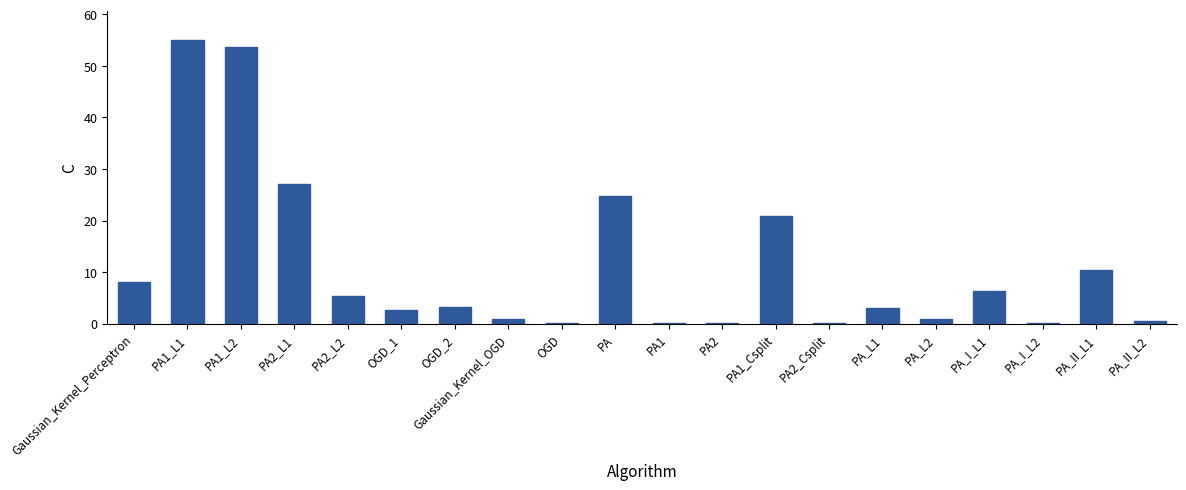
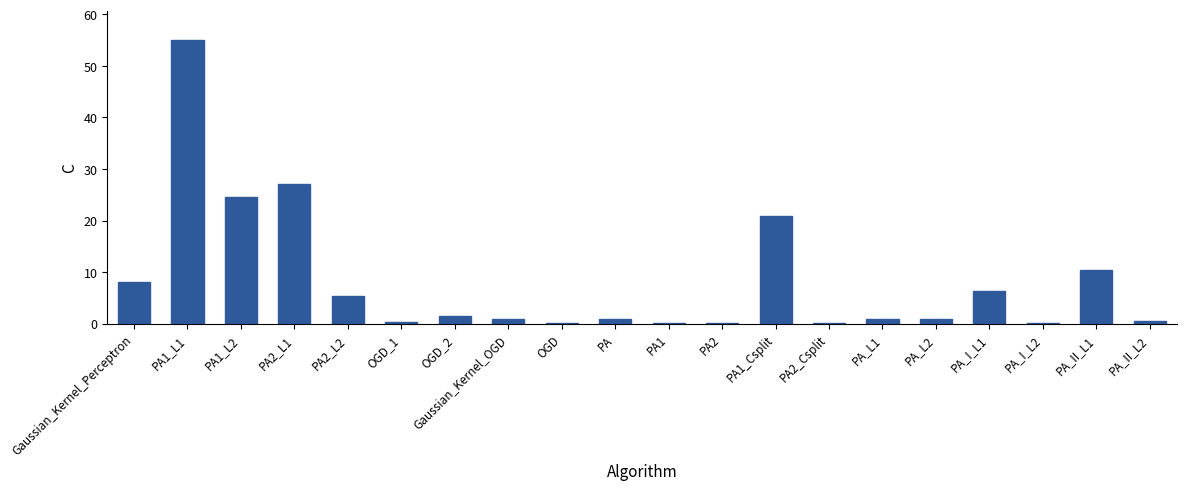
PA1_L2: 54 -> 25
OGD_1: 3 -> 0
OGD_2: 3 -> 2
PA: 25 -> 1
PA_L1: 3 -> 1
